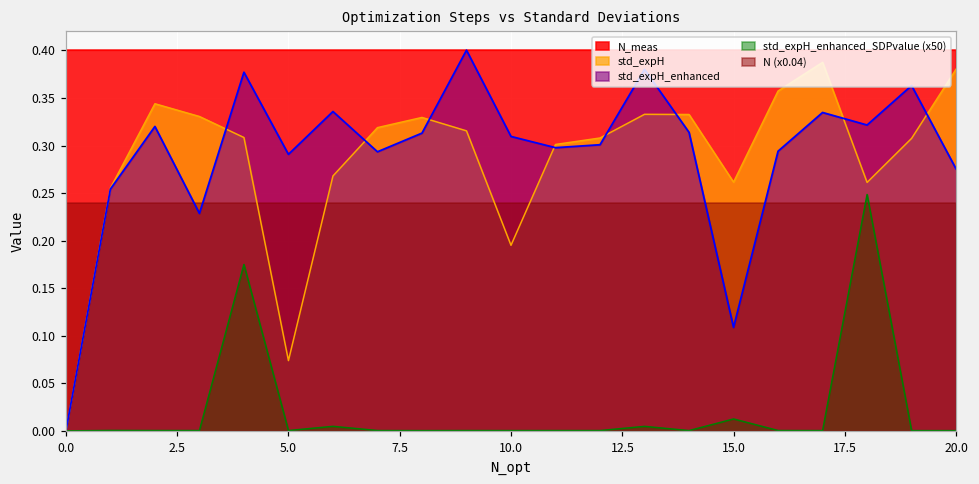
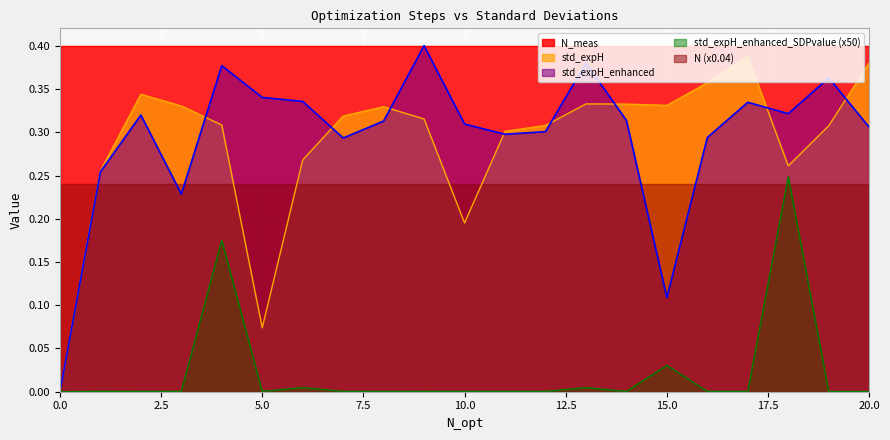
std_expH_enhanced, 5.0: 0.29 -> 0.34
std_expH, 15.0: 0.26 -> 0.33
std_expH_enhanced_SDPvalue (x50), 15.0: 0.01 -> 0.03
std_expH_enhanced, 20.0: 0.28 -> 0.31
